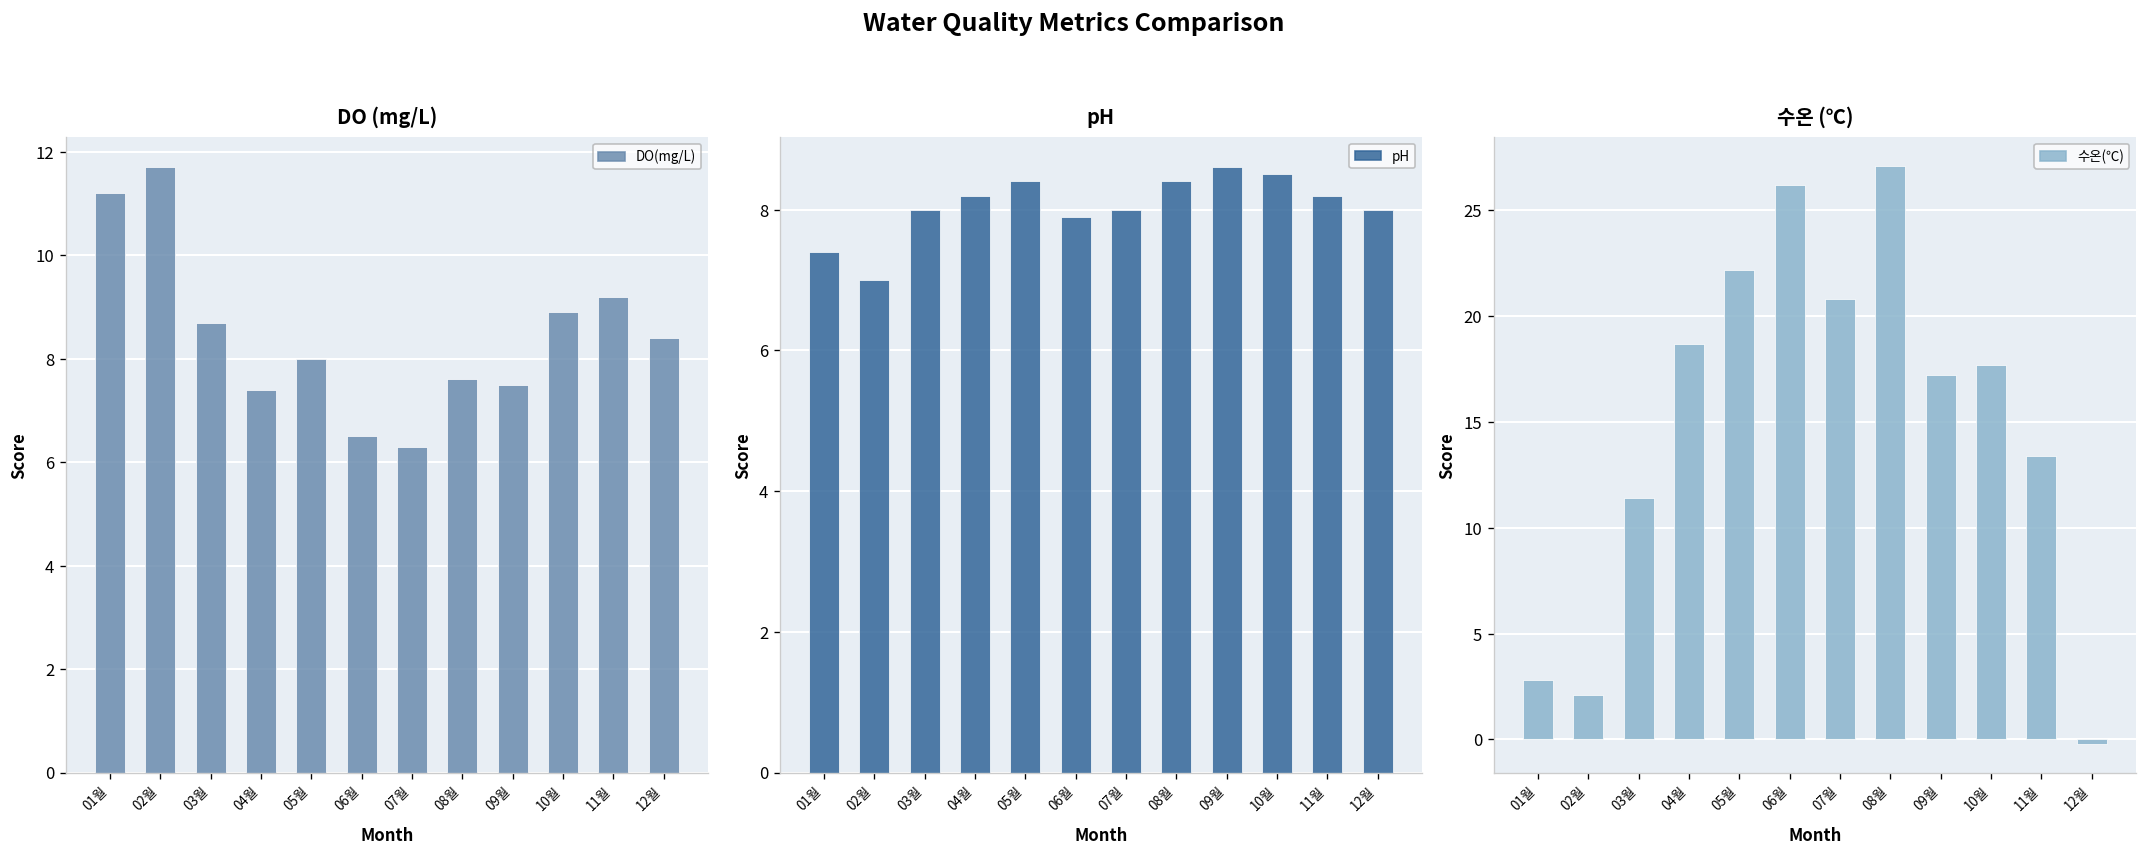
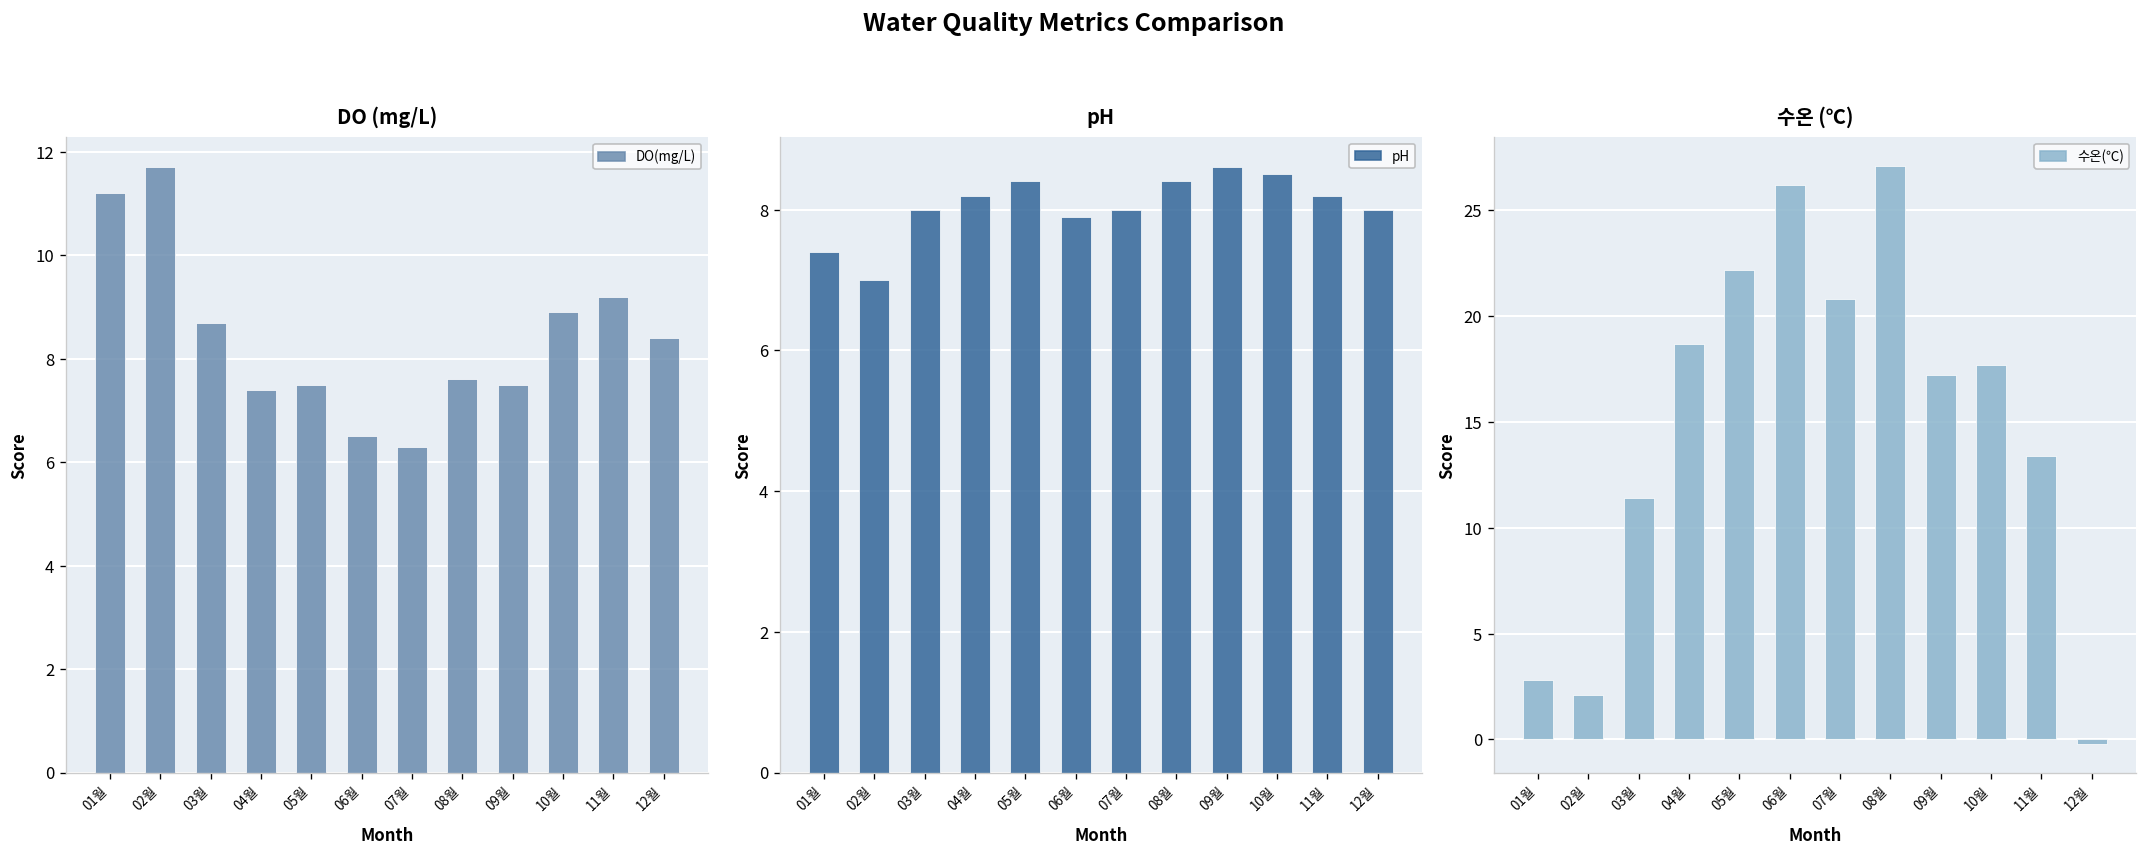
DO (mg/L), 05월: 8.0 -> 7.5
